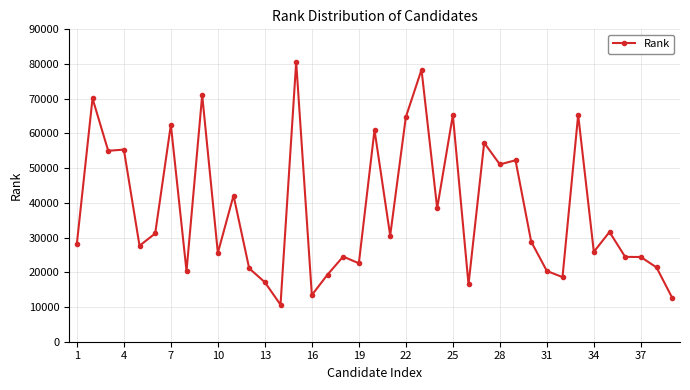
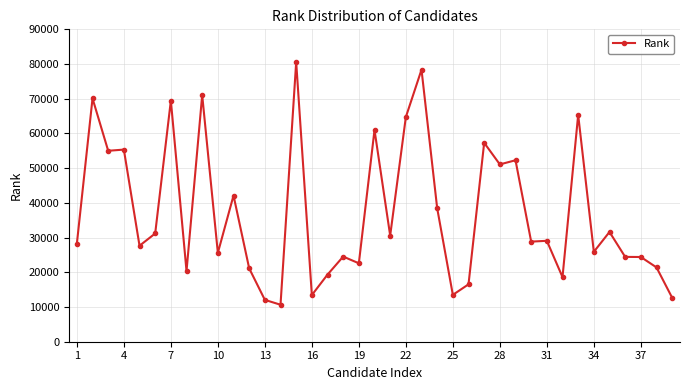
7: 63000 -> 69000
13: 17000 -> 12000
25: 65000 -> 14000
31: 20000 -> 29000
